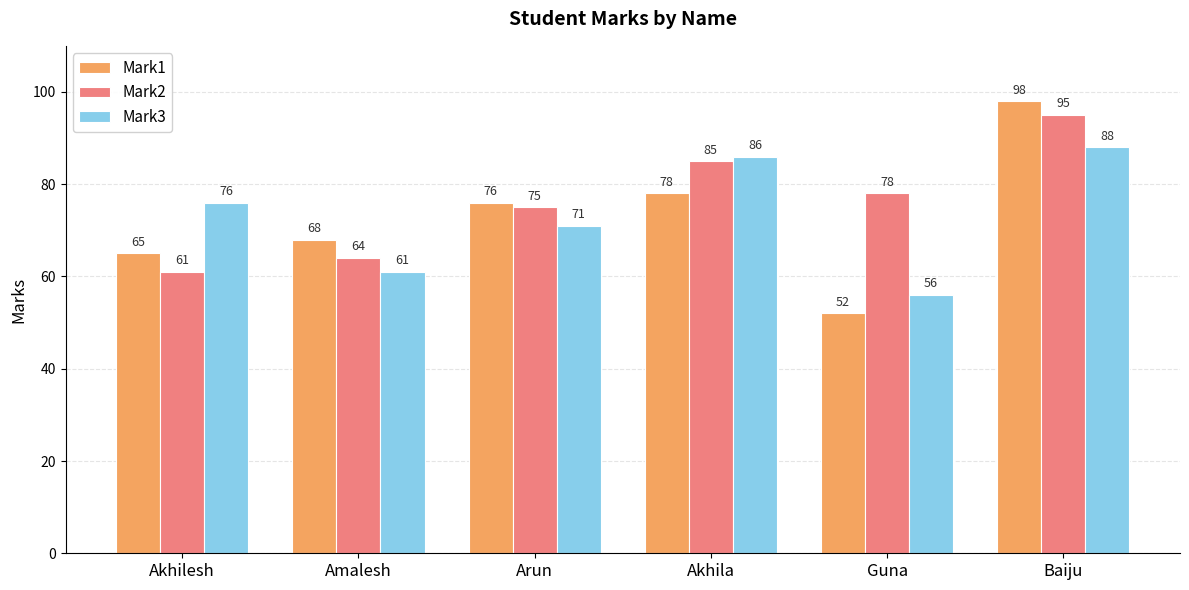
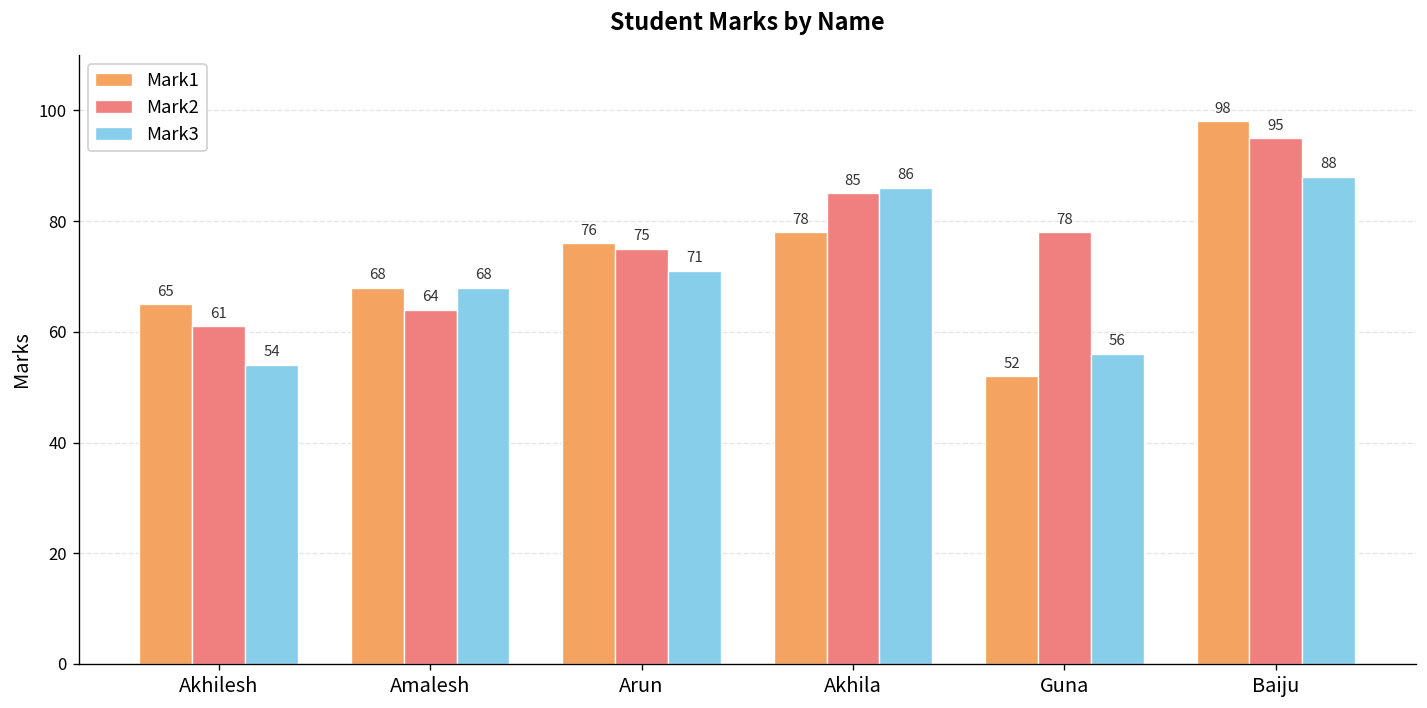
Mark3, Akhilesh: 76 -> 54
Mark3, Amalesh: 61 -> 68
